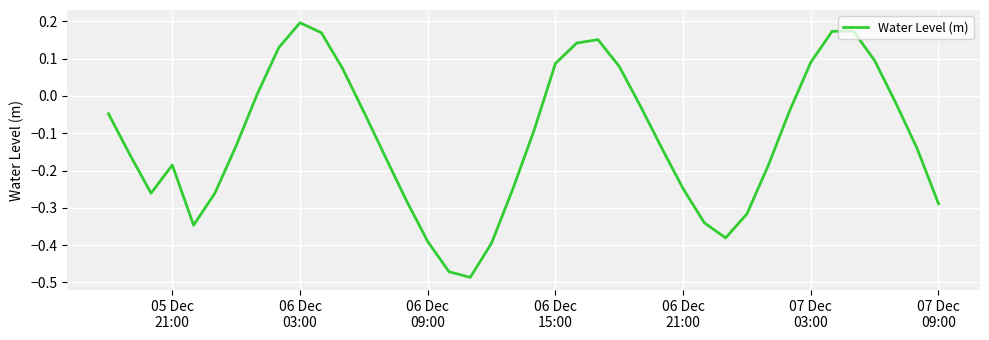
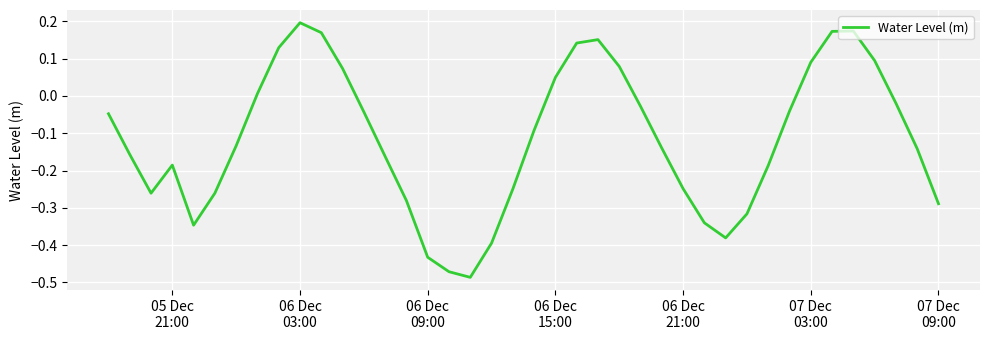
06 Dec 09:00: -0.39 -> -0.43
06 Dec 15:00: 0.09 -> 0.05
